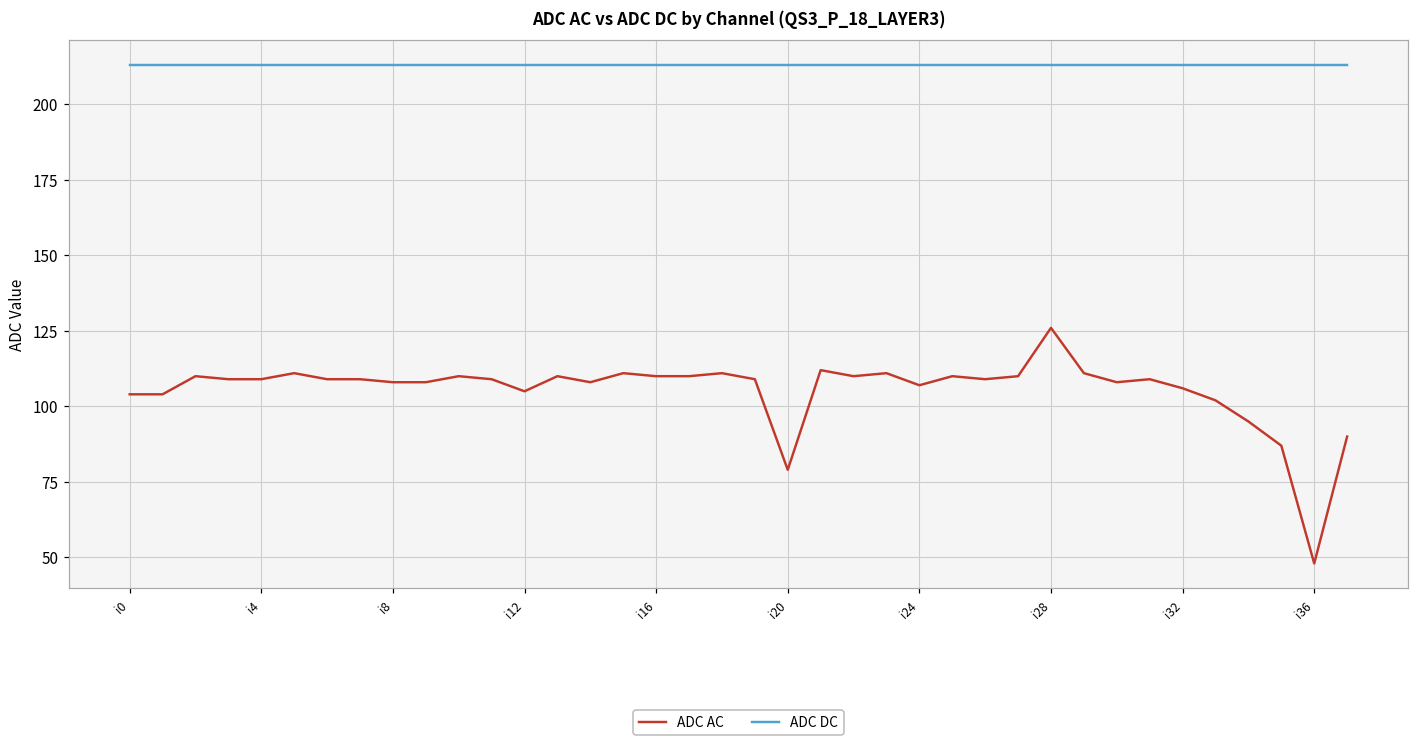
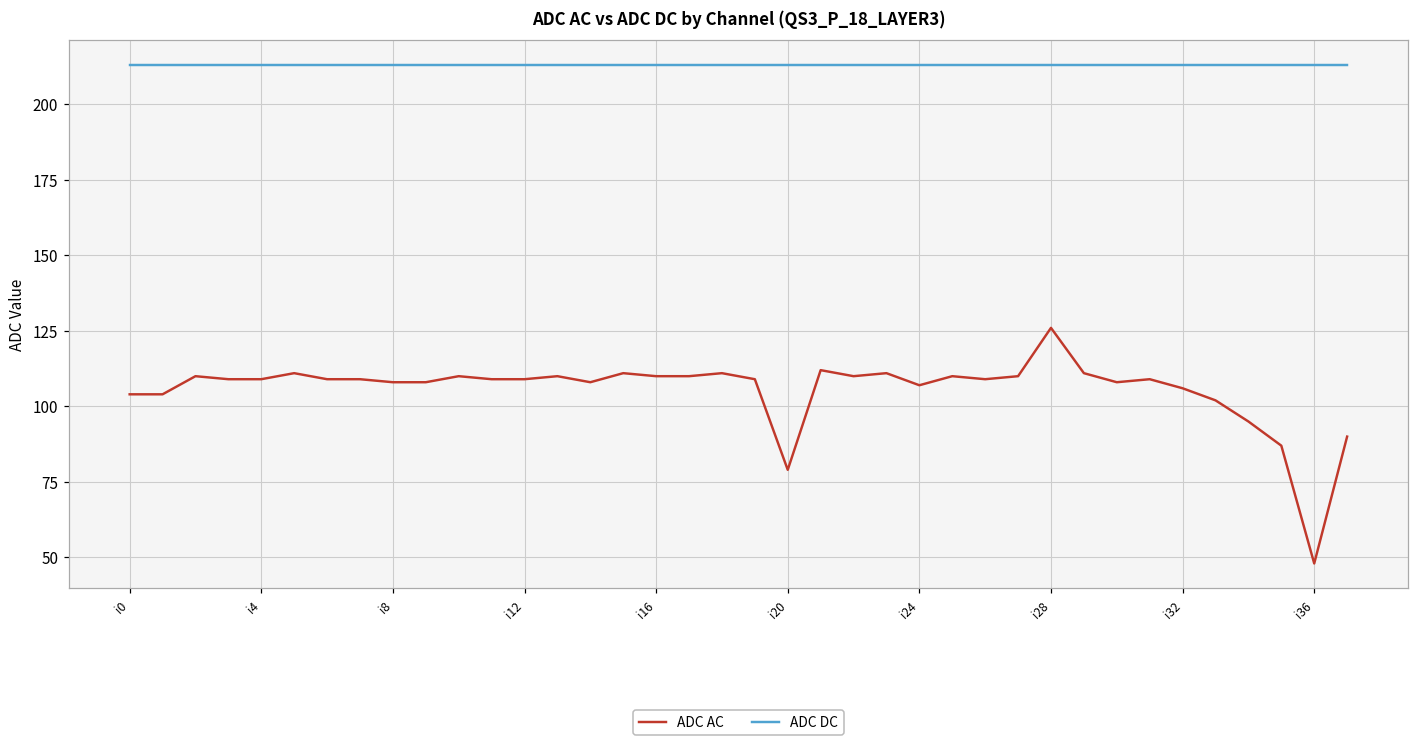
ADC AC, i12: 105 -> 109
